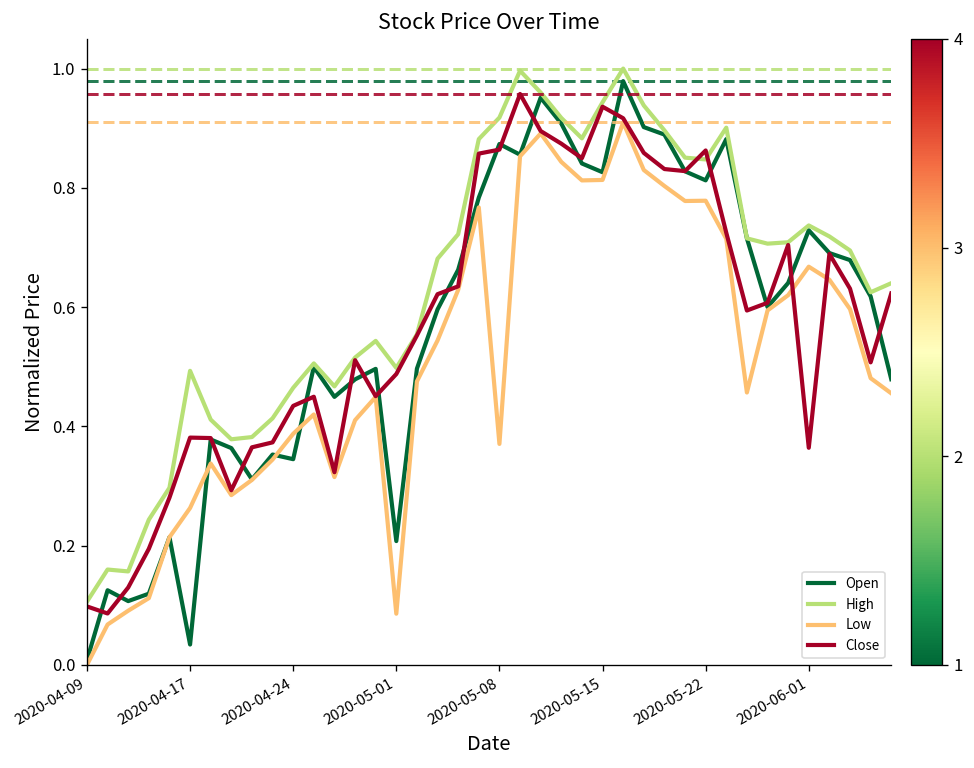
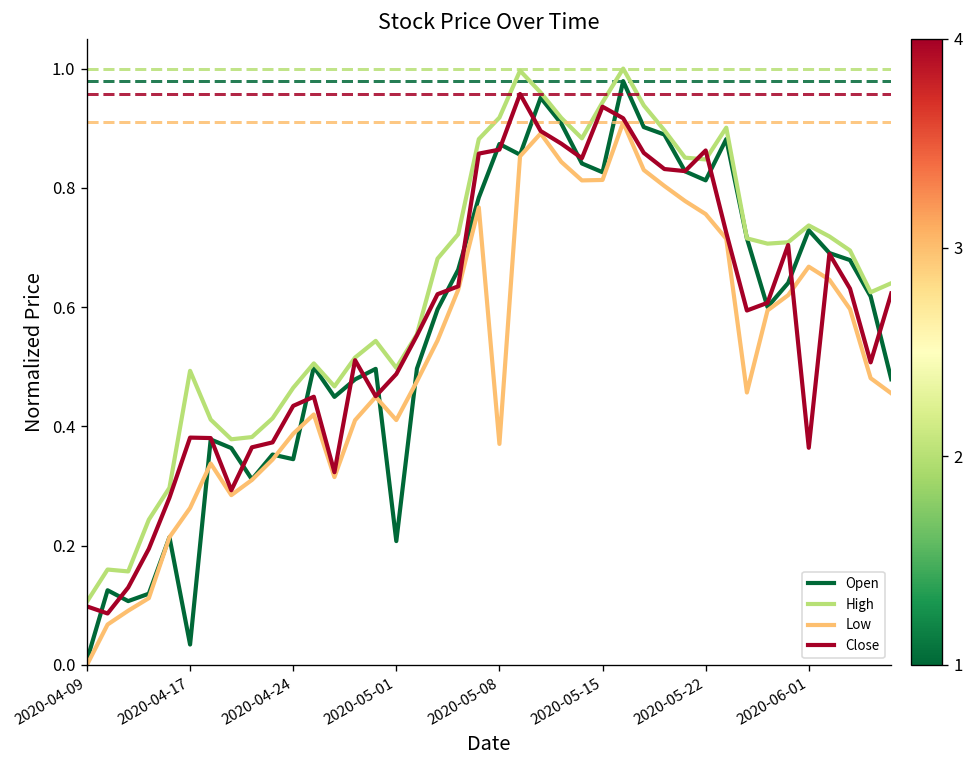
Low, 2020-05-01: 0.09 -> 0.41
Low, 2020-05-22: 0.78 -> 0.76
